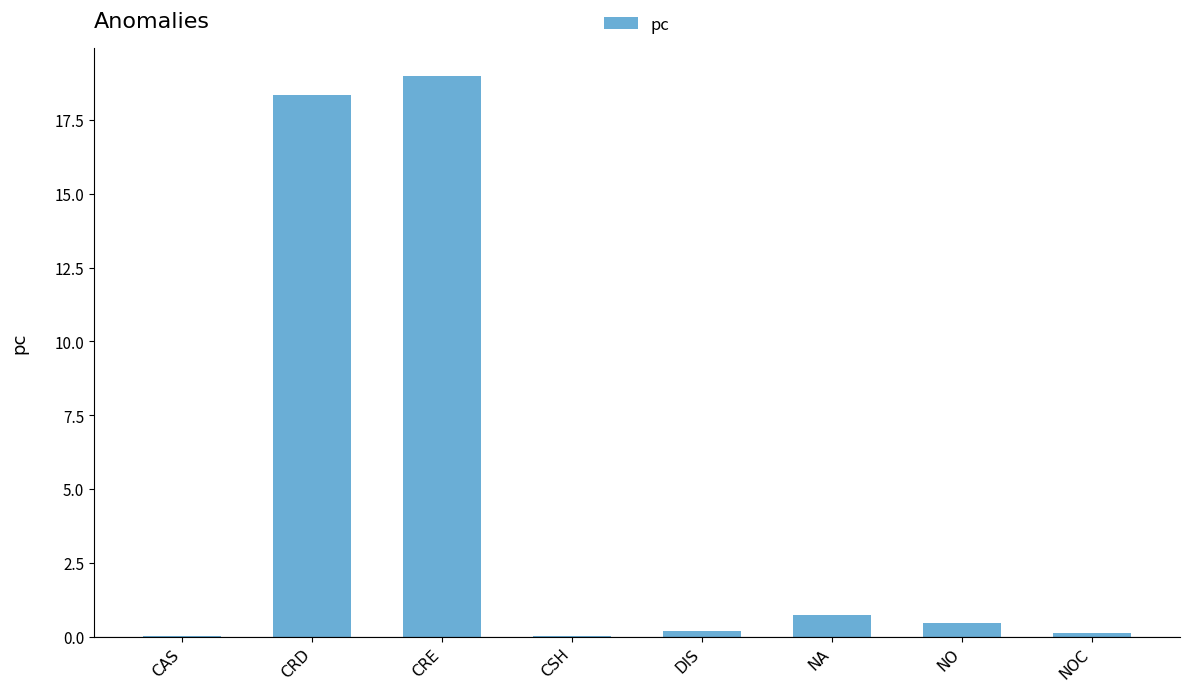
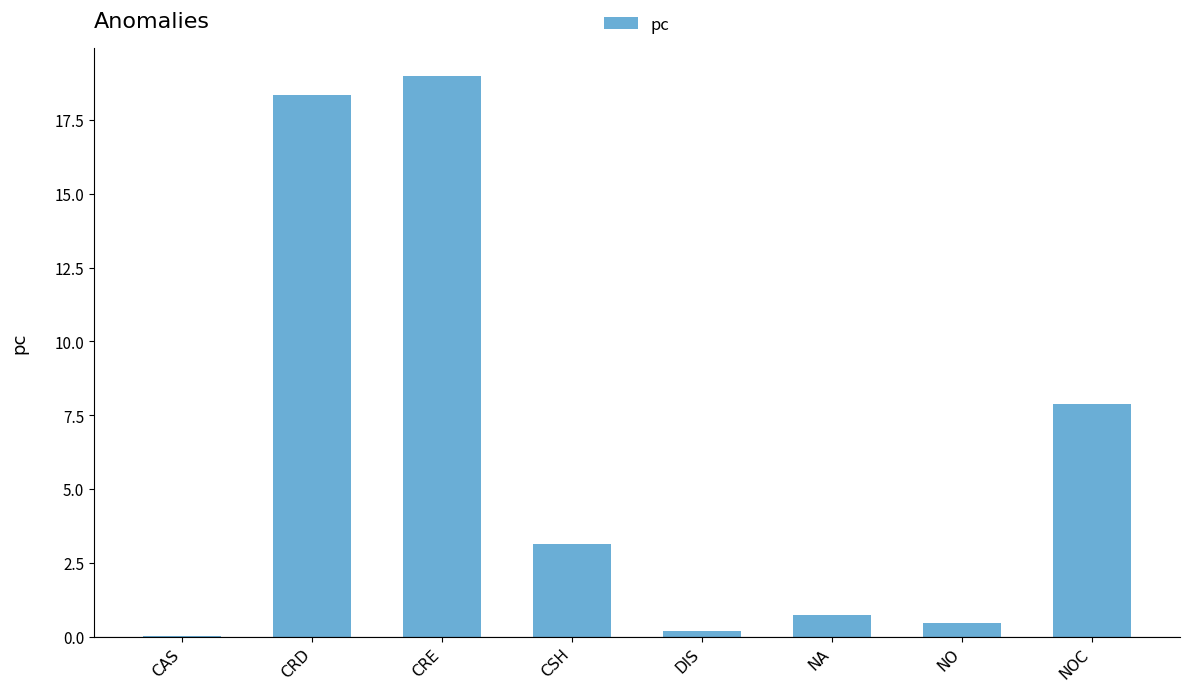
CSH: 0.0 -> 3.1
NOC: 0.1 -> 7.9
